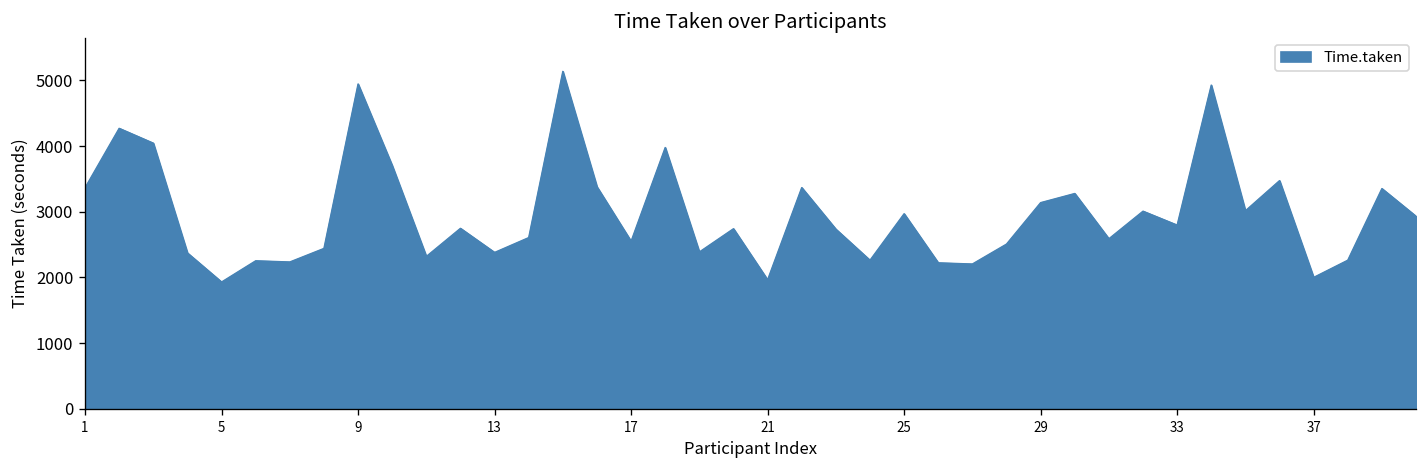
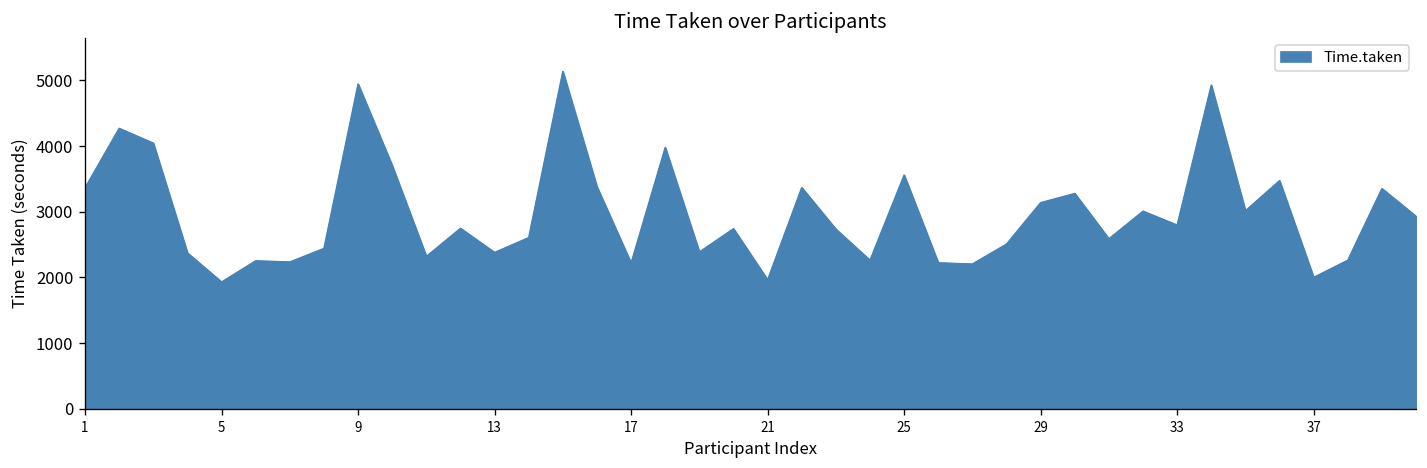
17: 2600 -> 2200
25: 3000 -> 3600
